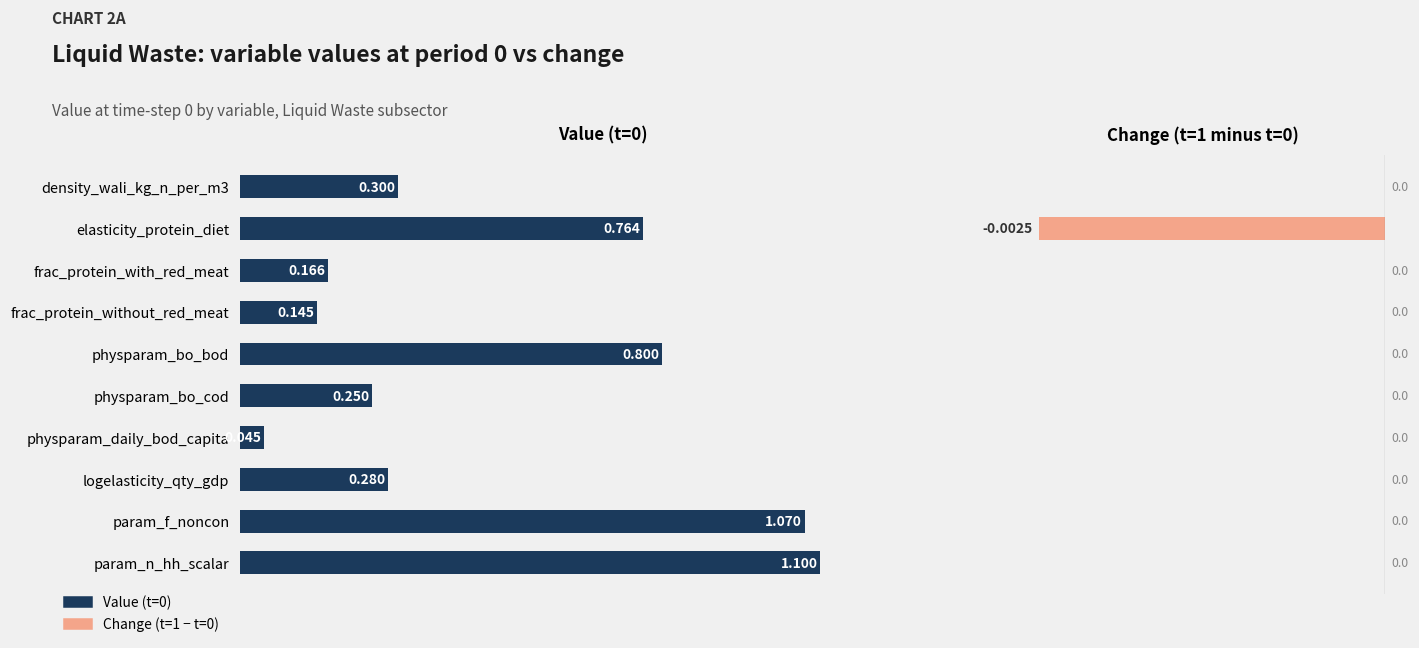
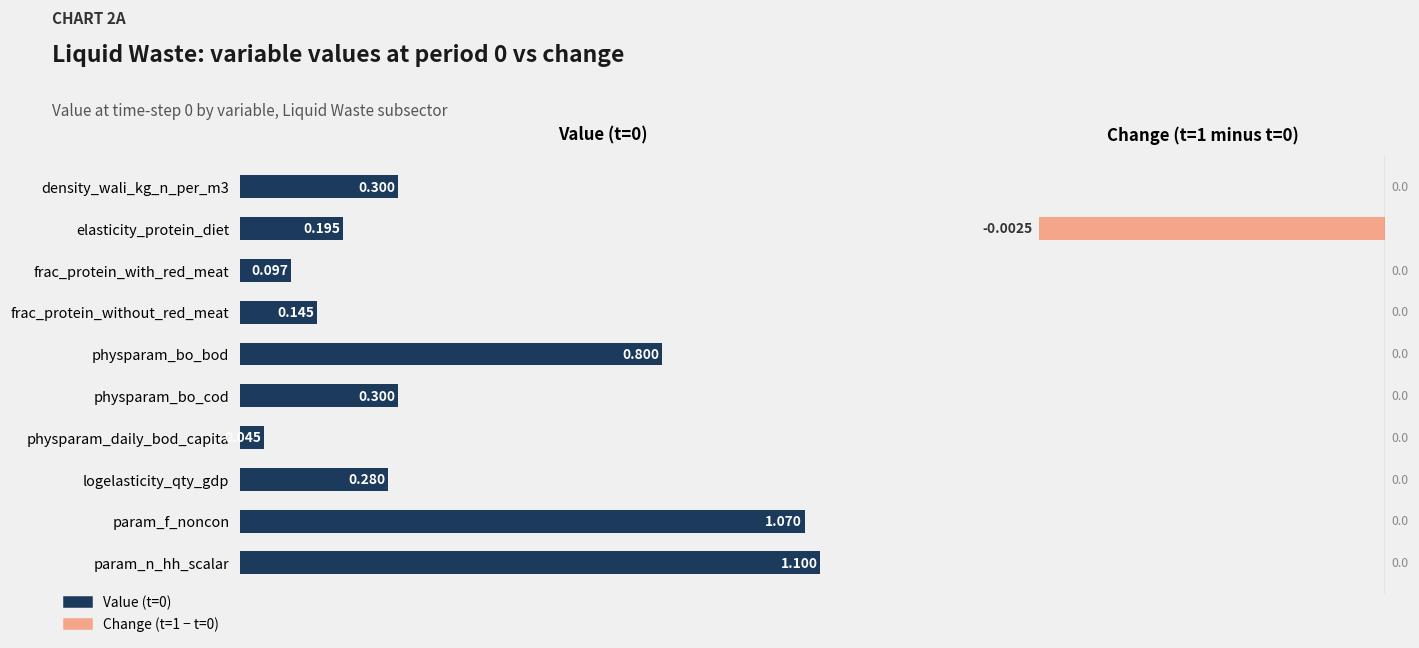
Value (t=0), elasticity_protein_diet: 0.764 -> 0.195
Value (t=0), frac_protein_with_red_meat: 0.166 -> 0.097
Value (t=0), physparam_bo_cod: 0.250 -> 0.300
